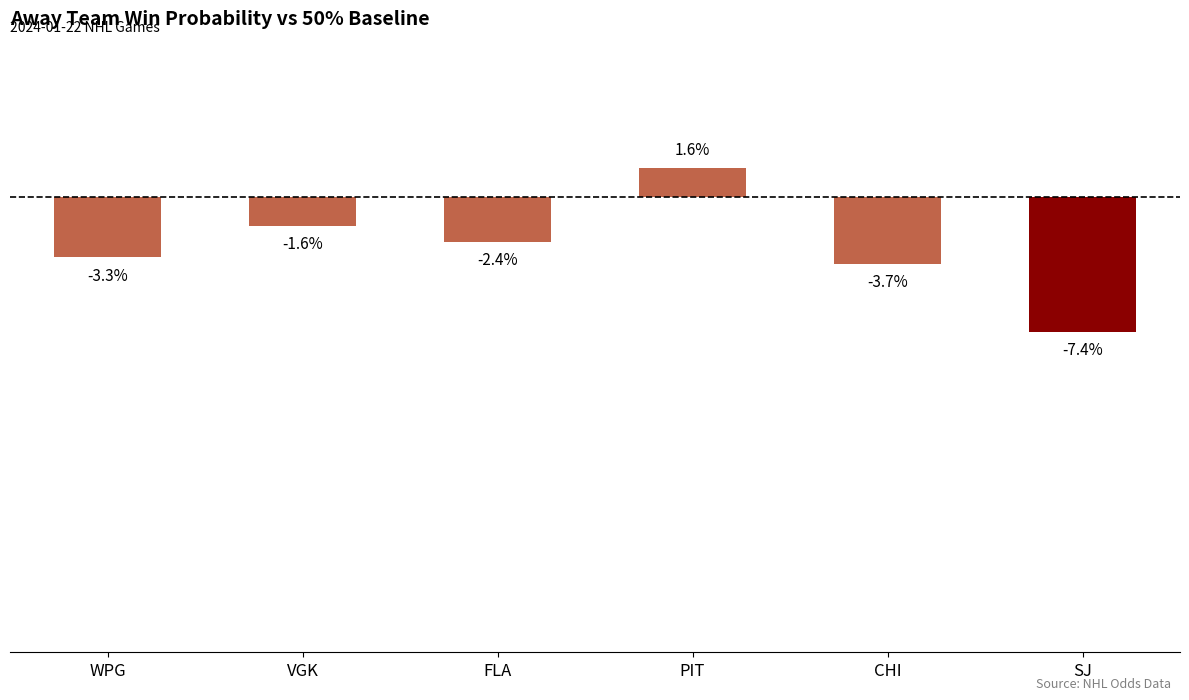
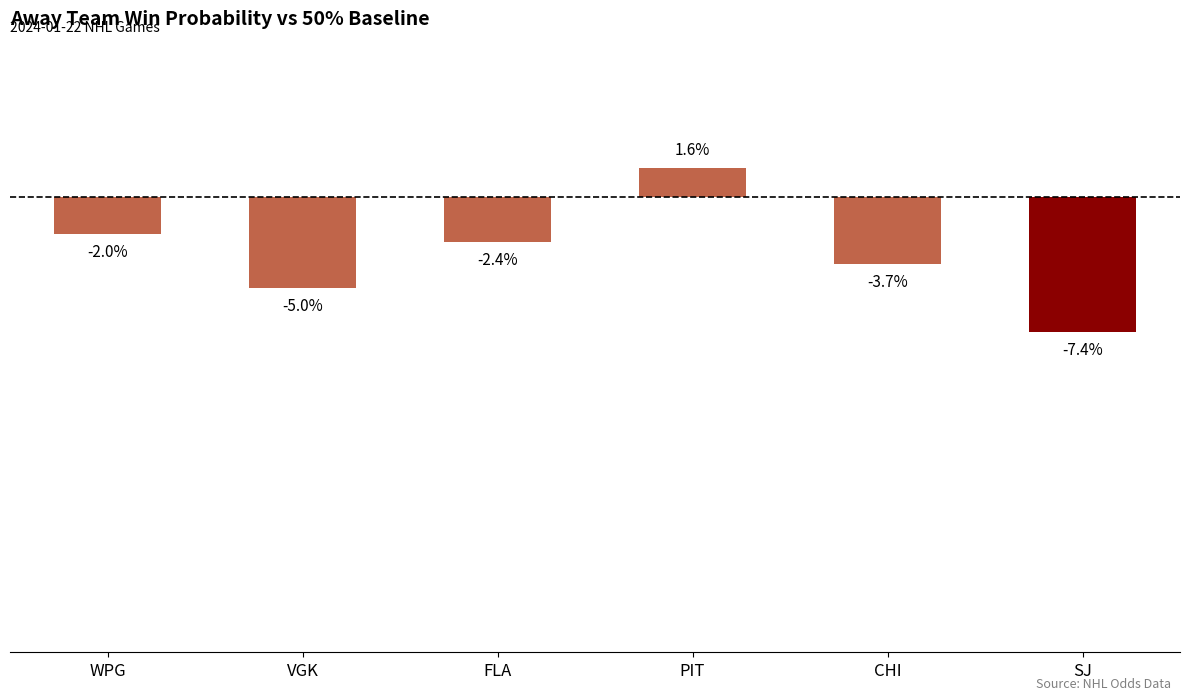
WPG: -3.3% -> -2.0%
VGK: -1.6% -> -5.0%
